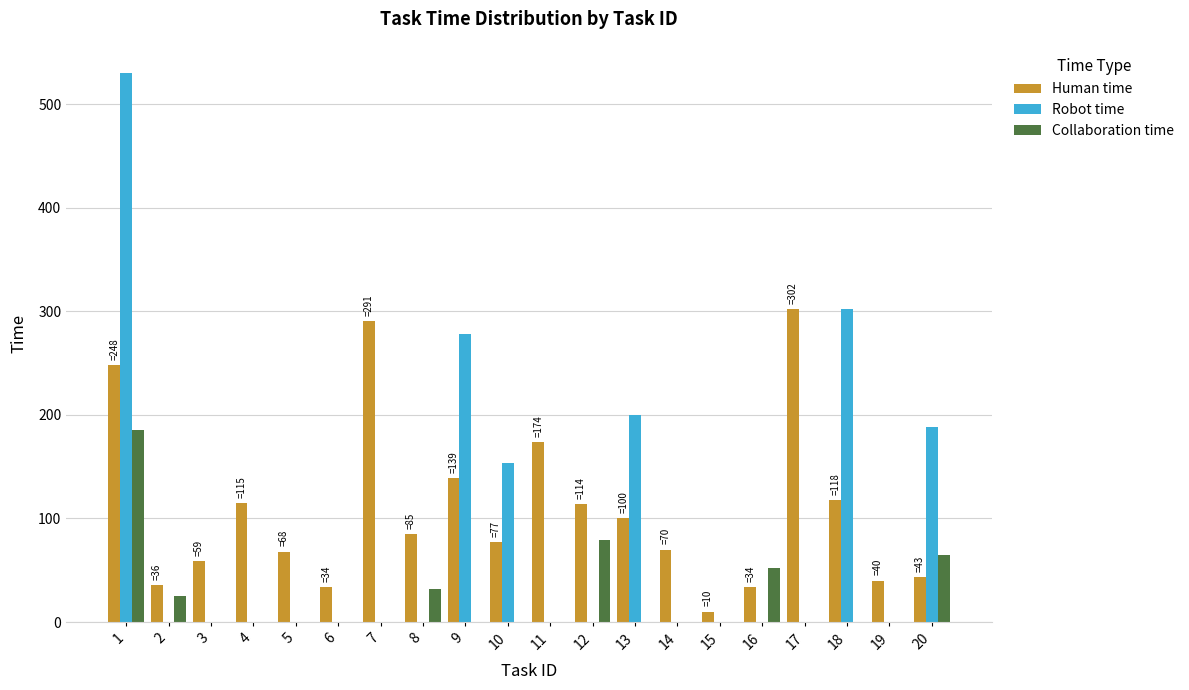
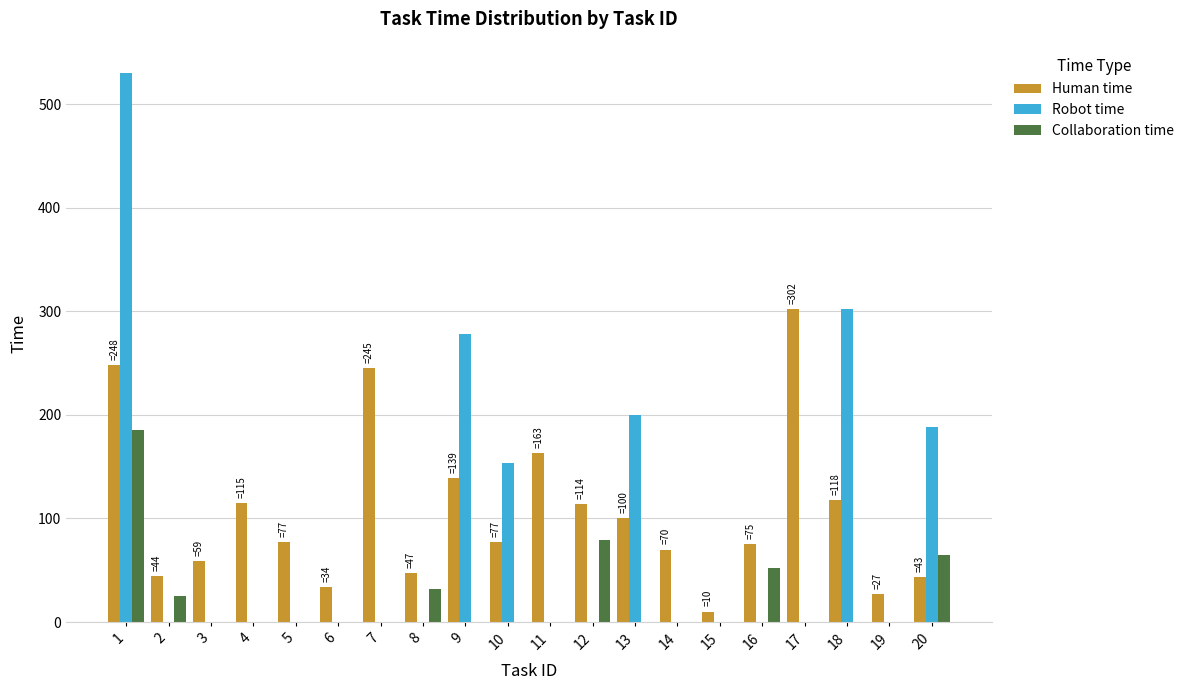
Human time, 2: 36 -> 44
Human time, 5: 68 -> 77
Human time, 7: 291 -> 245
Human time, 8: 85 -> 47
Human time, 11: 174 -> 163
Human time, 16: 34 -> 75
Human time, 19: 40 -> 27
